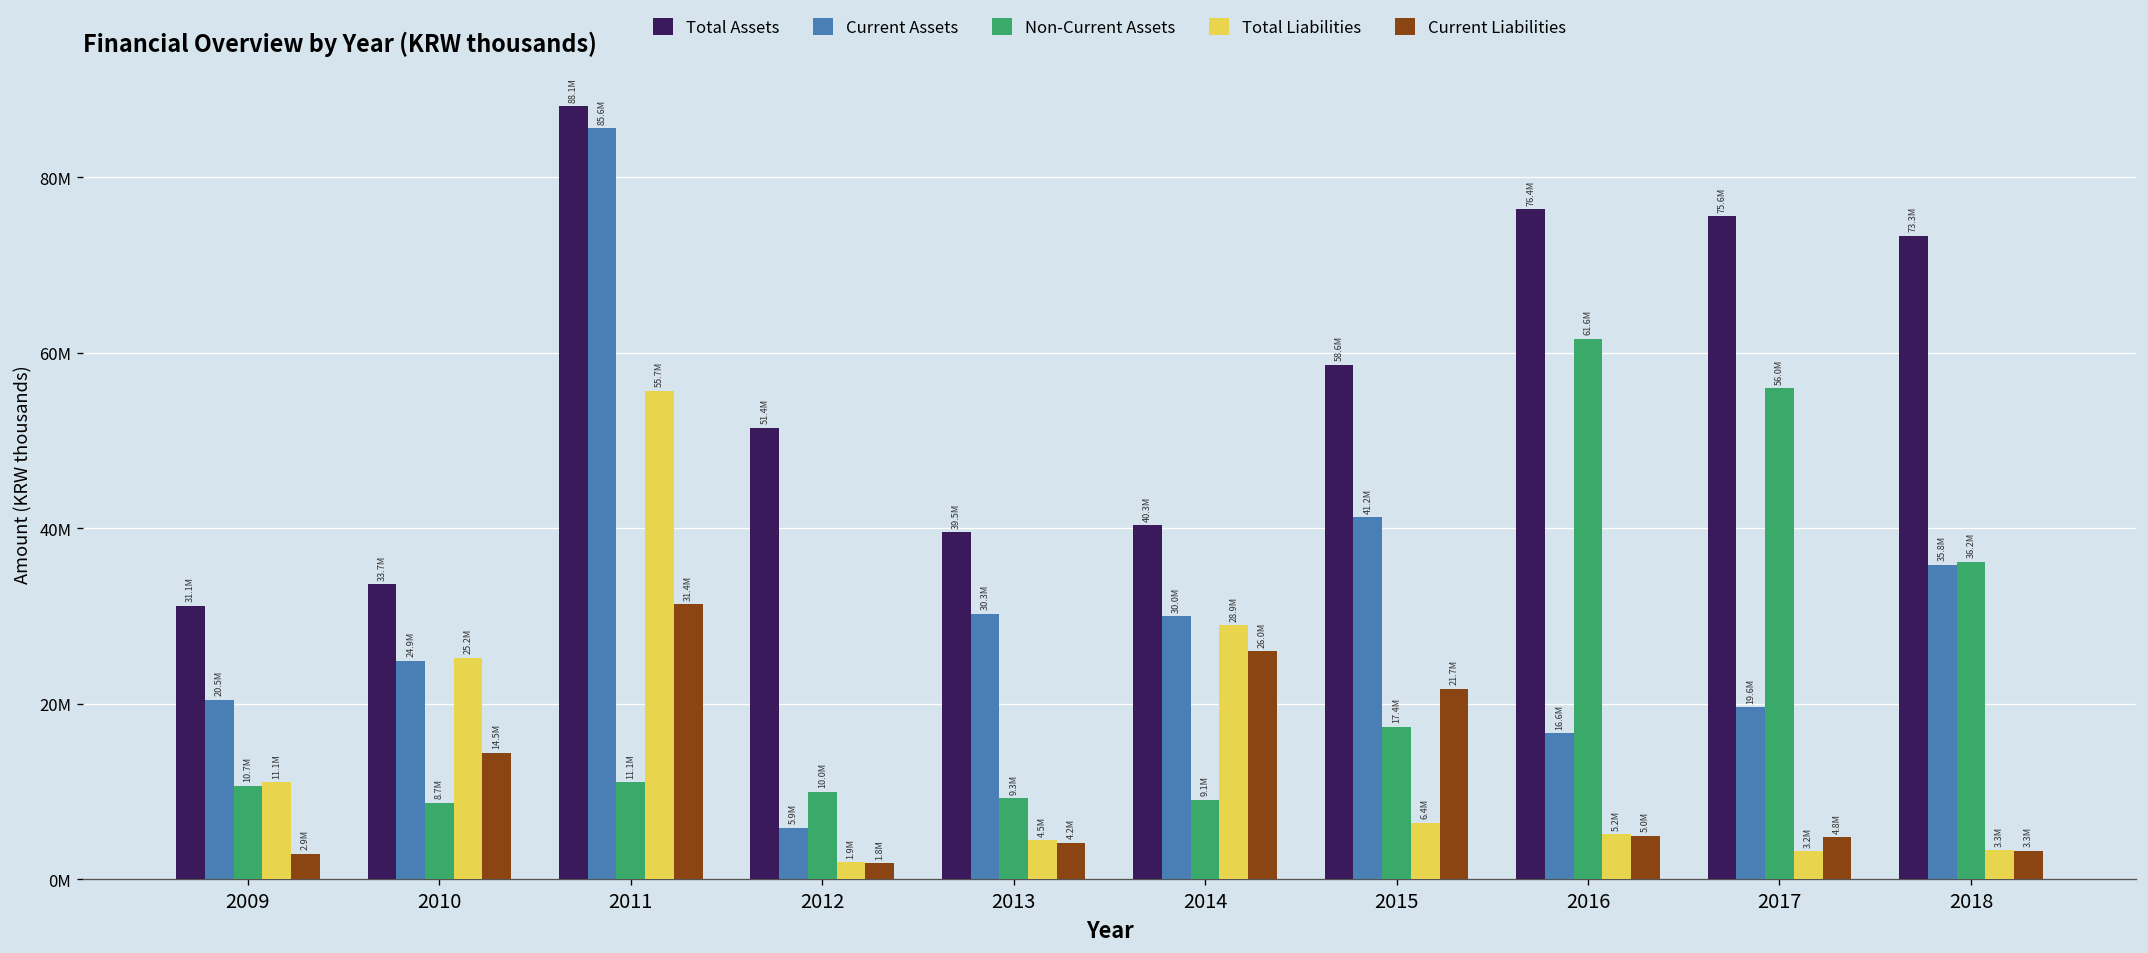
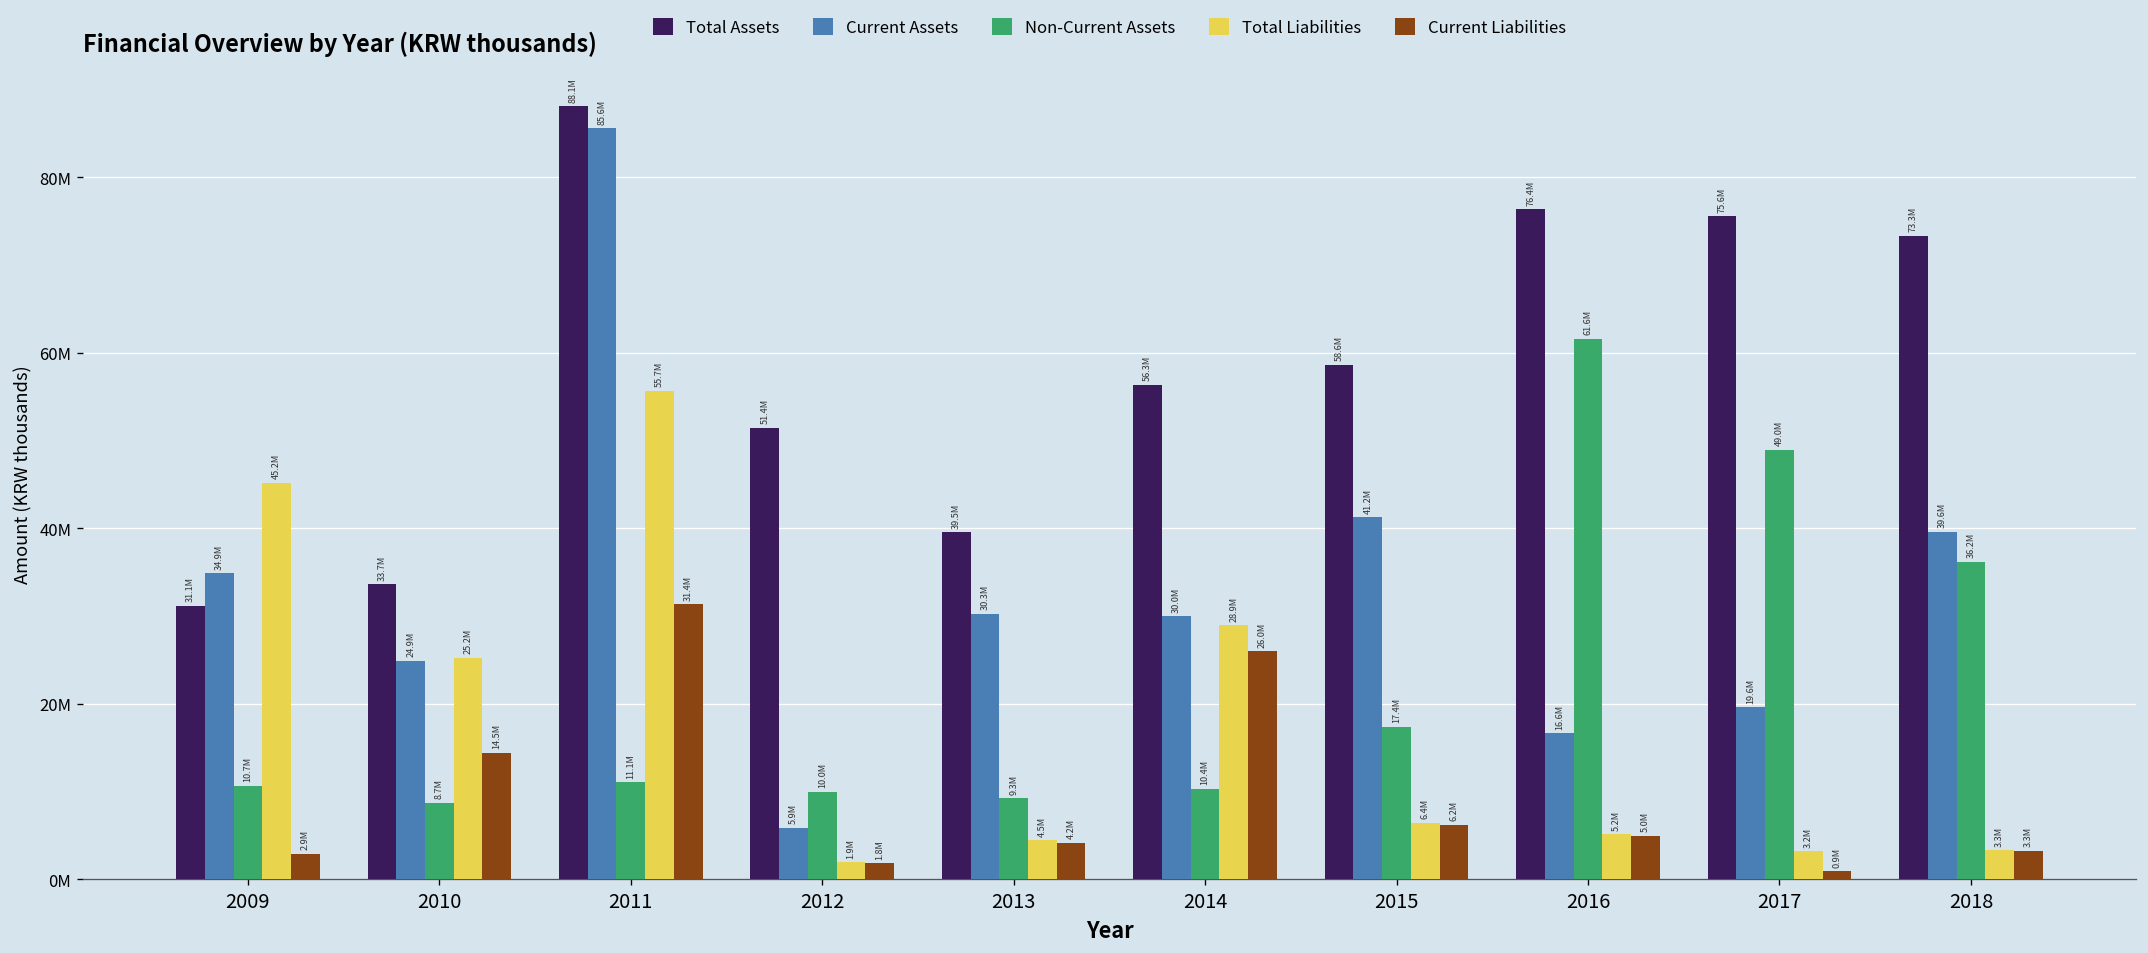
Current Assets, 2009: 20.5M -> 34.9M
Total Liabilities, 2009: 11.1M -> 45.2M
Total Assets, 2014: 40.3M -> 56.3M
Non-Current Assets, 2014: 9.1M -> 10.4M
Current Liabilities, 2015: 21.7M -> 6.2M
Non-Current Assets, 2017: 56.0M -> 49.0M
Current Liabilities, 2017: 4.8M -> 0.9M
Current Assets, 2018: 35.8M -> 39.6M
